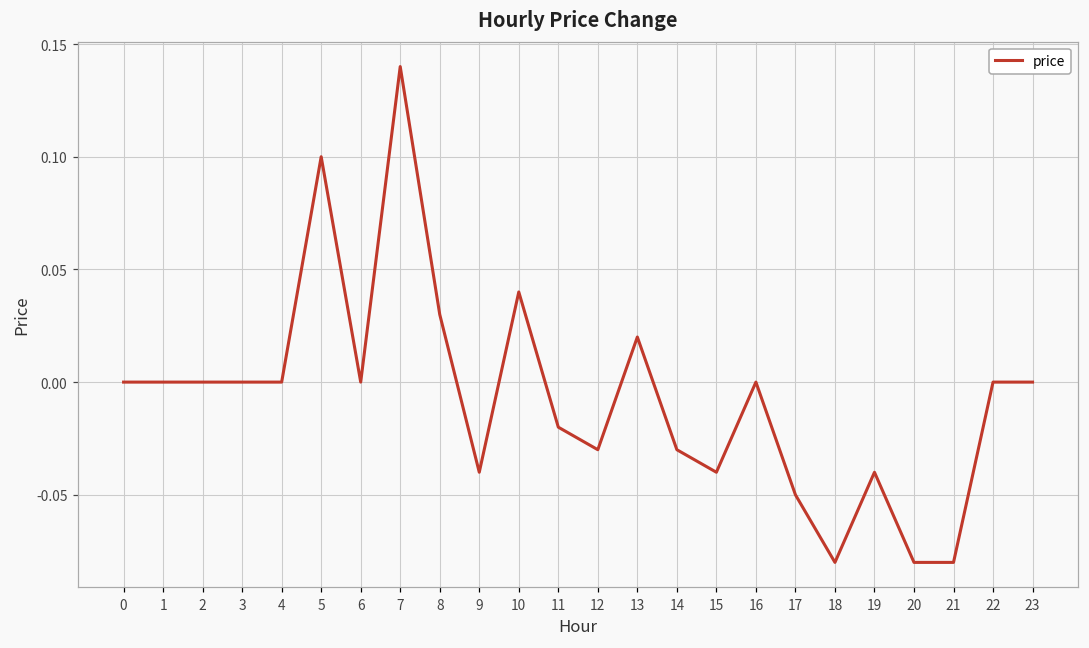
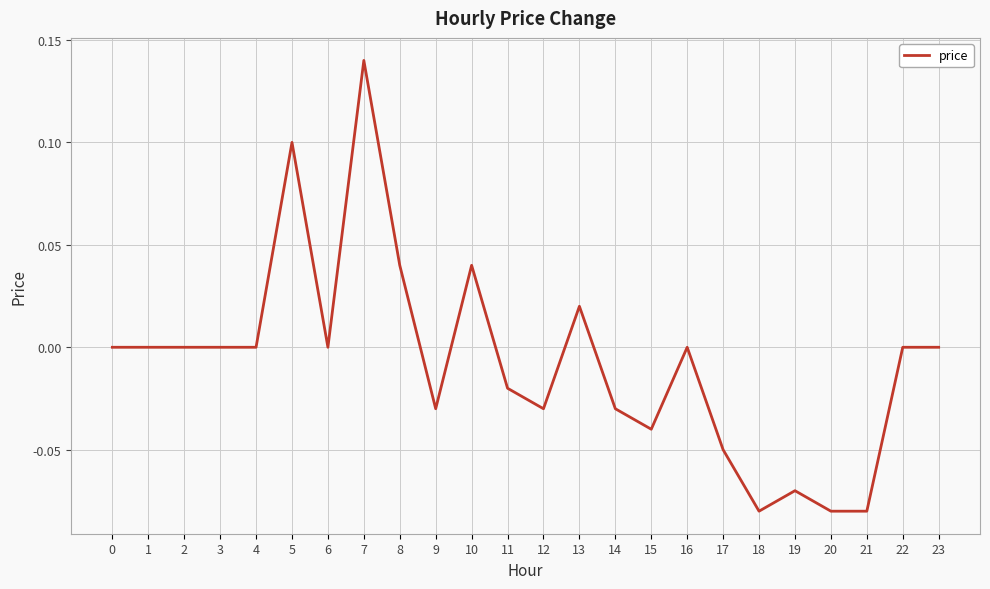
8: 0.03 -> 0.04
9: -0.04 -> -0.03
19: -0.04 -> -0.07
